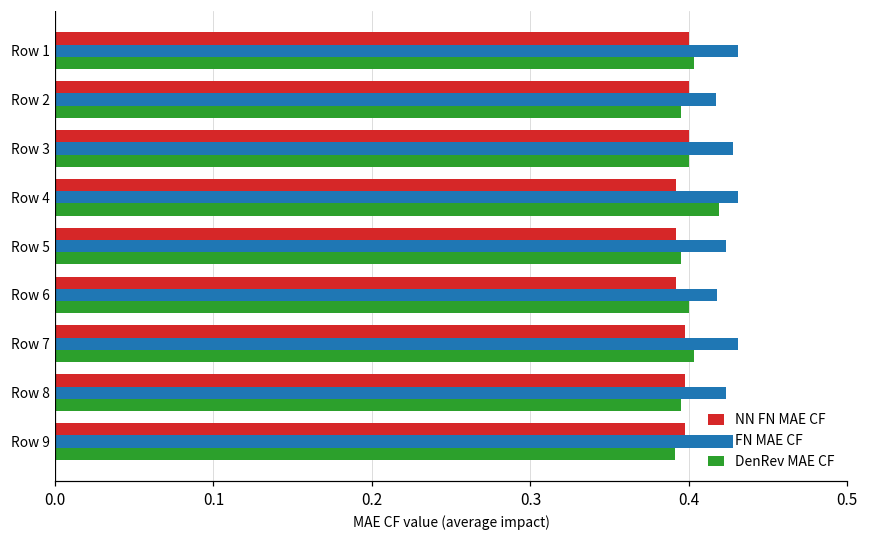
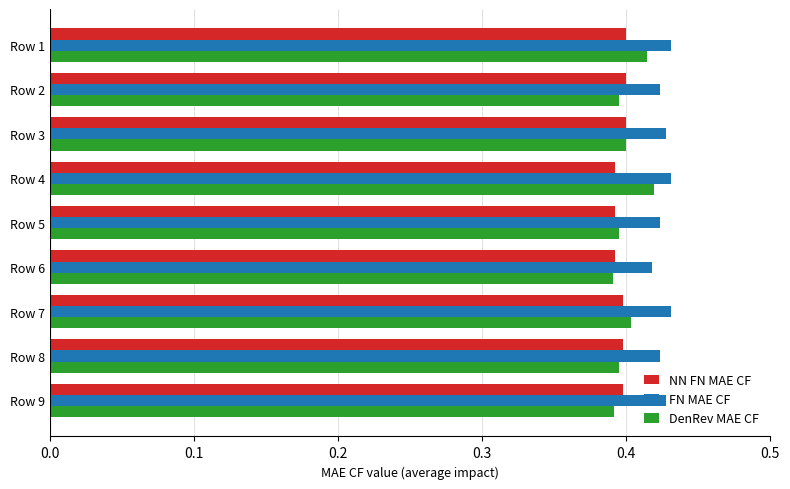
DenRev MAE CF, Row 1: 0.403 -> 0.415
FN MAE CF, Row 2: 0.417 -> 0.424
DenRev MAE CF, Row 6: 0.400 -> 0.391
